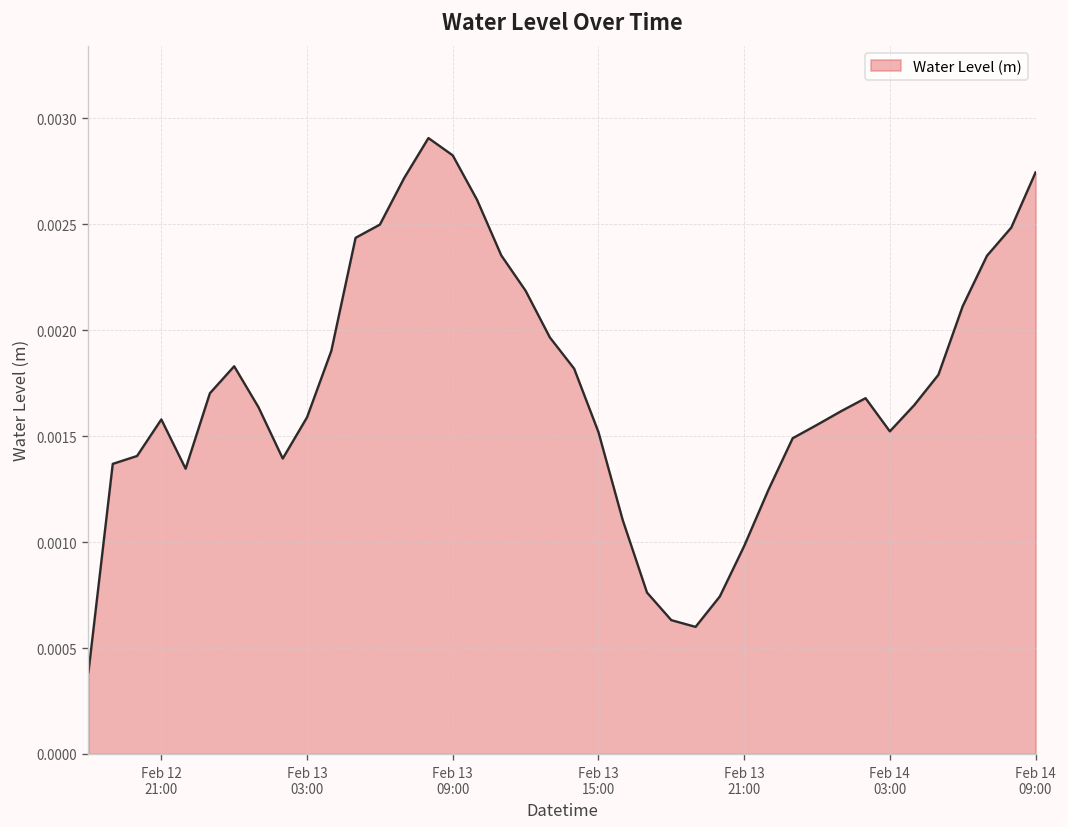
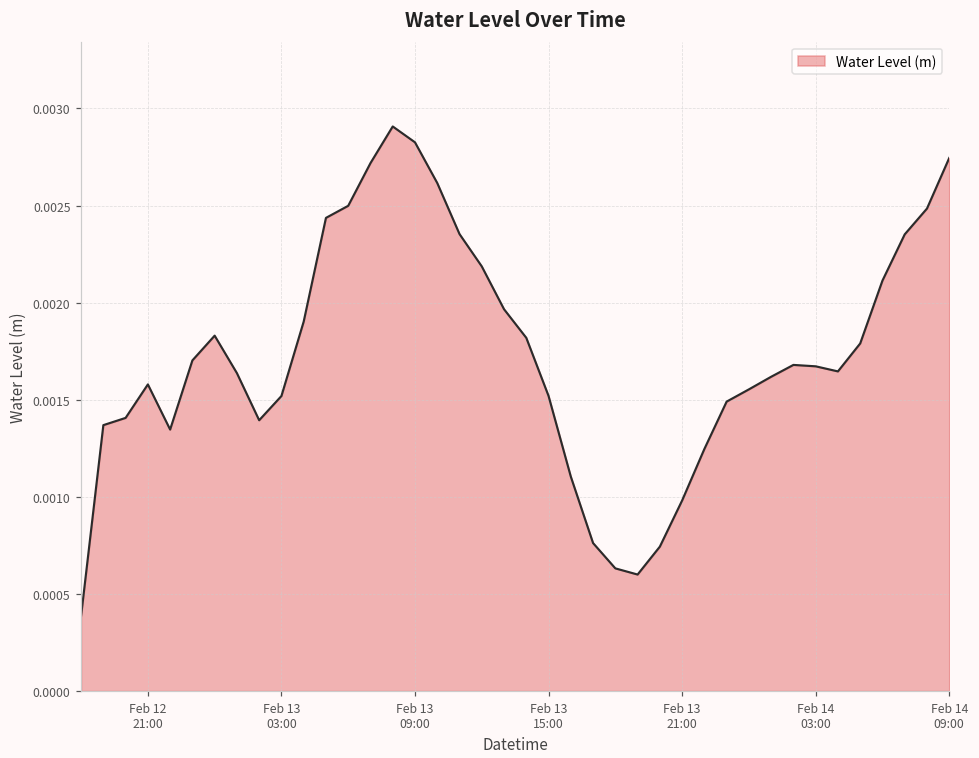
Feb 13 03:00: 0.00159 -> 0.00152
Feb 14 03:00: 0.00152 -> 0.00167
